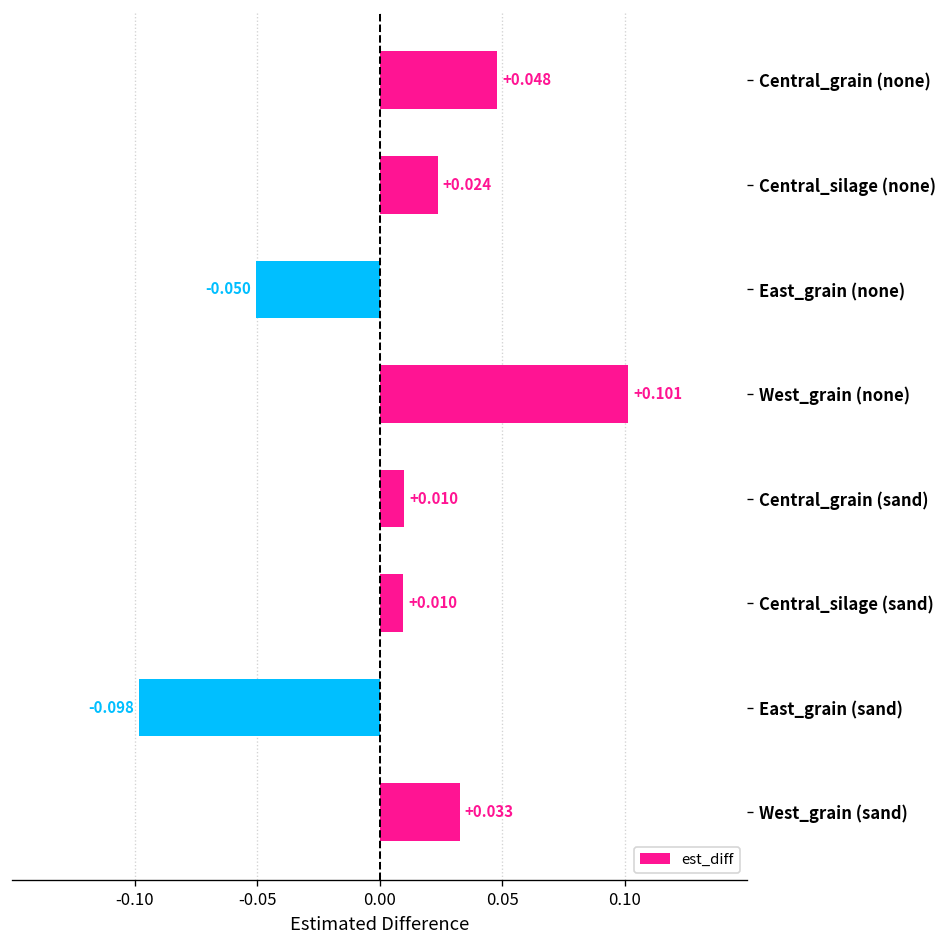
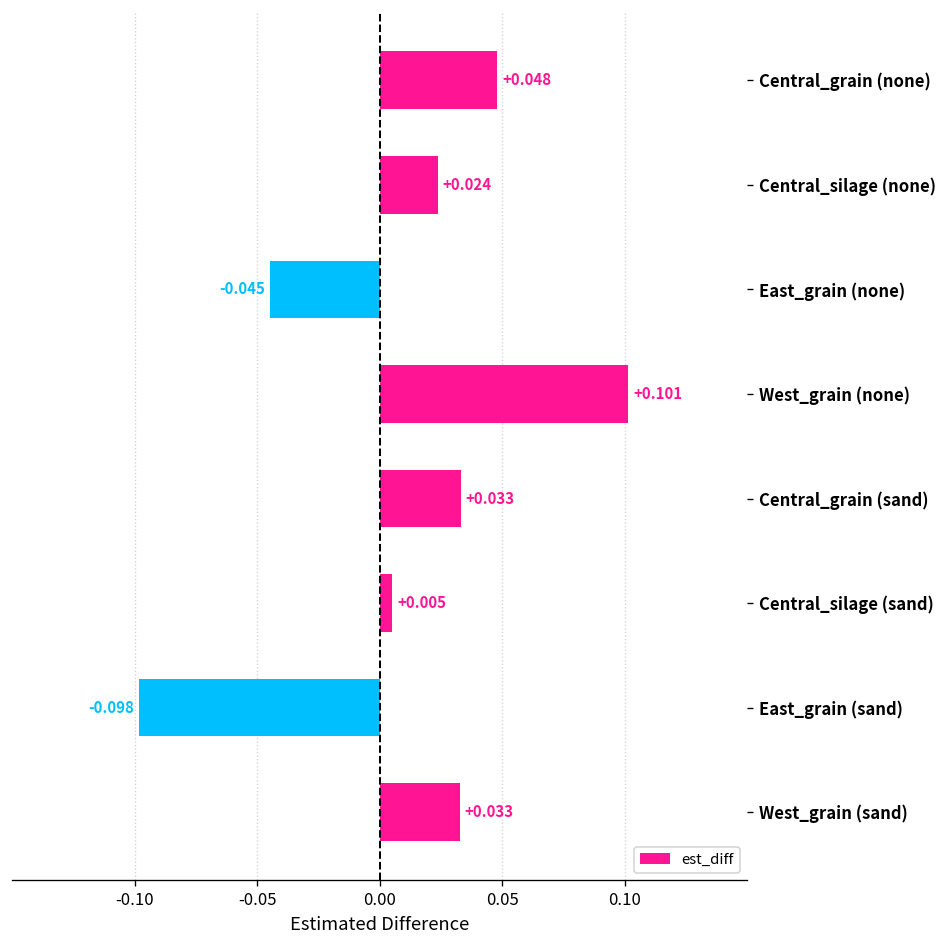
East_grain (none): -0.050 -> -0.045
Central_grain (sand): +0.010 -> +0.033
Central_silage (sand): +0.010 -> +0.005
